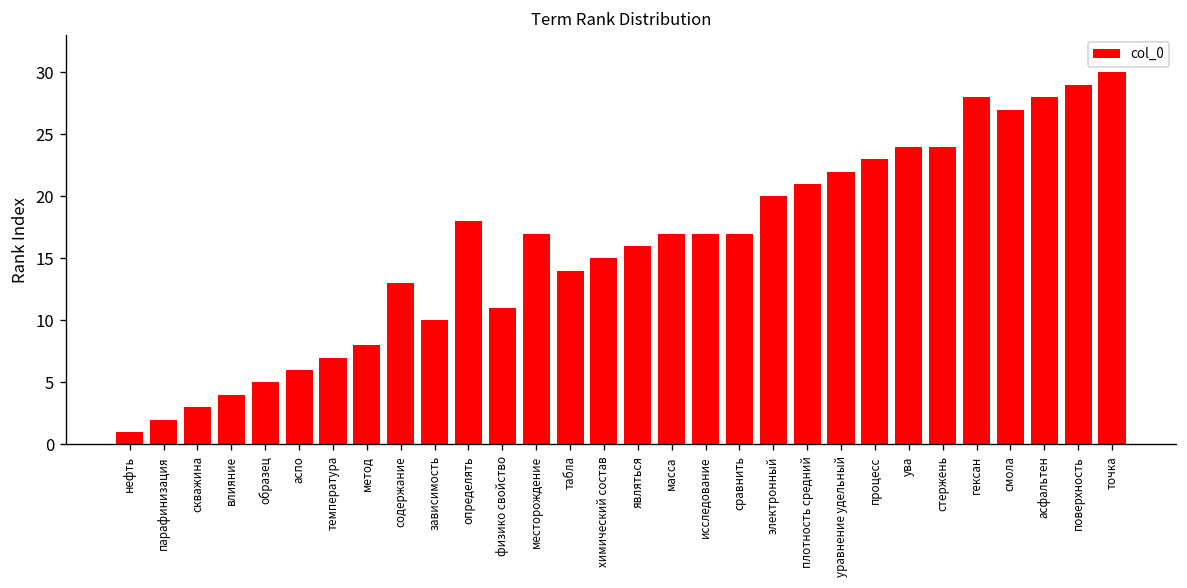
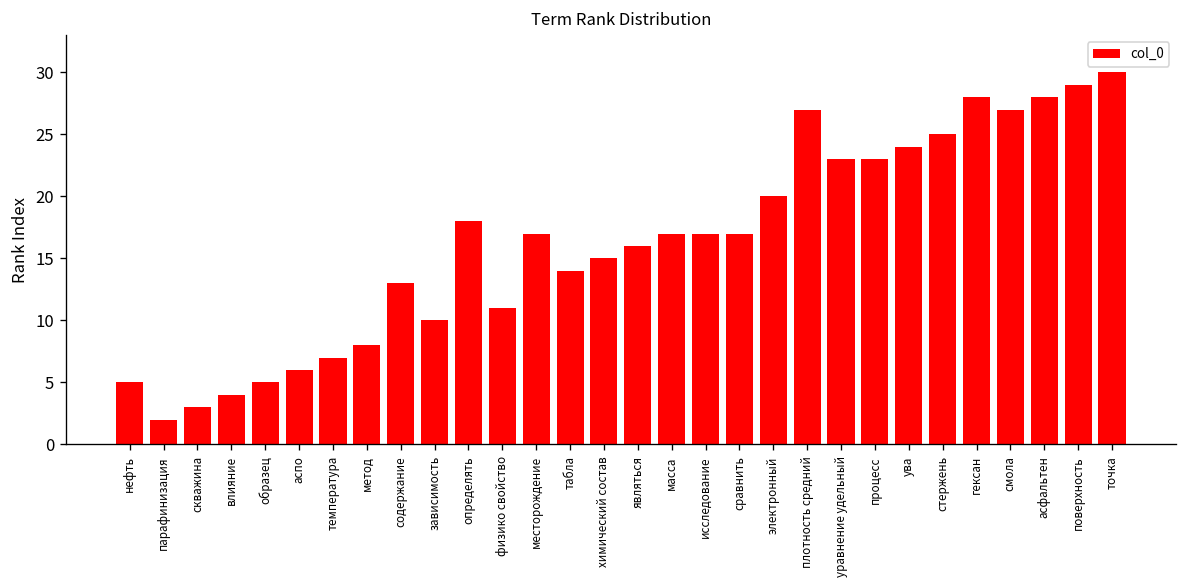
нефть: 1 -> 5
плотность средний: 21 -> 27
уравнение удельный: 22 -> 23
стержень: 24 -> 25
